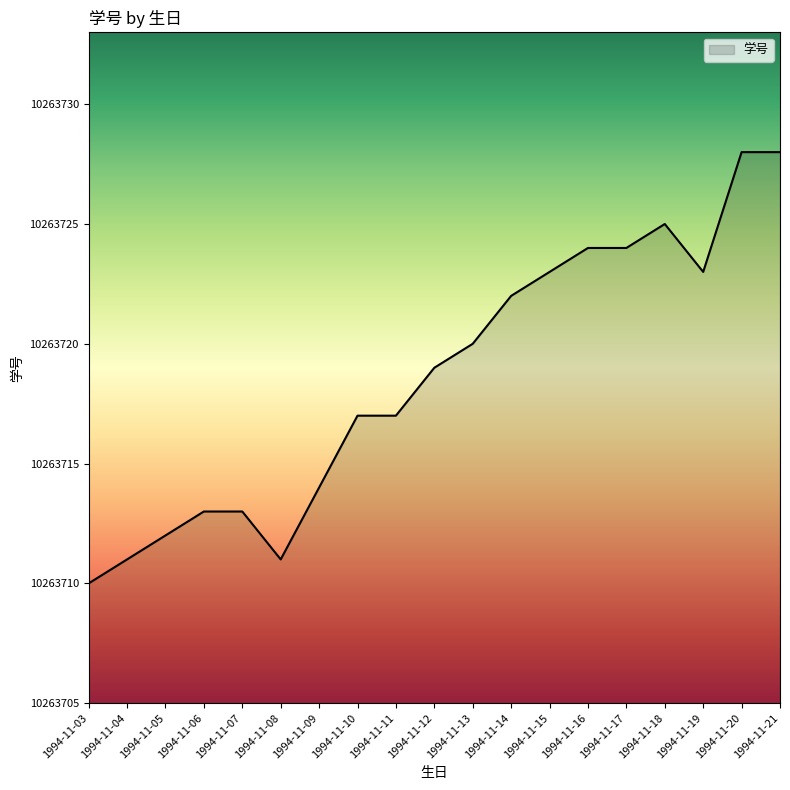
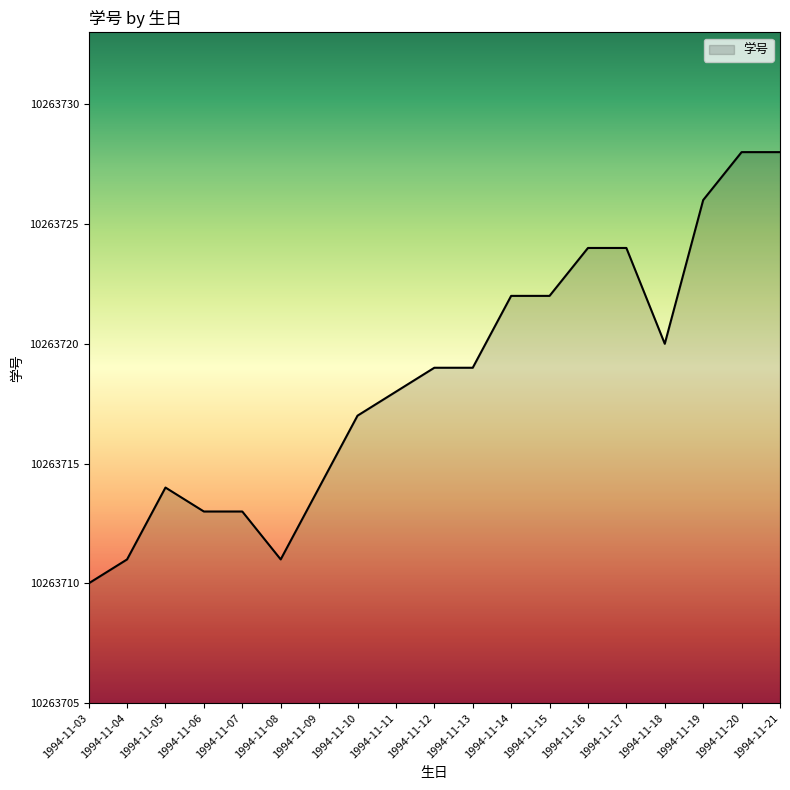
1994-11-05: 10263712 -> 10263714
1994-11-11: 10263717 -> 10263718
1994-11-13: 10263720 -> 10263719
1994-11-15: 10263723 -> 10263722
1994-11-18: 10263725 -> 10263720
1994-11-19: 10263723 -> 10263726
